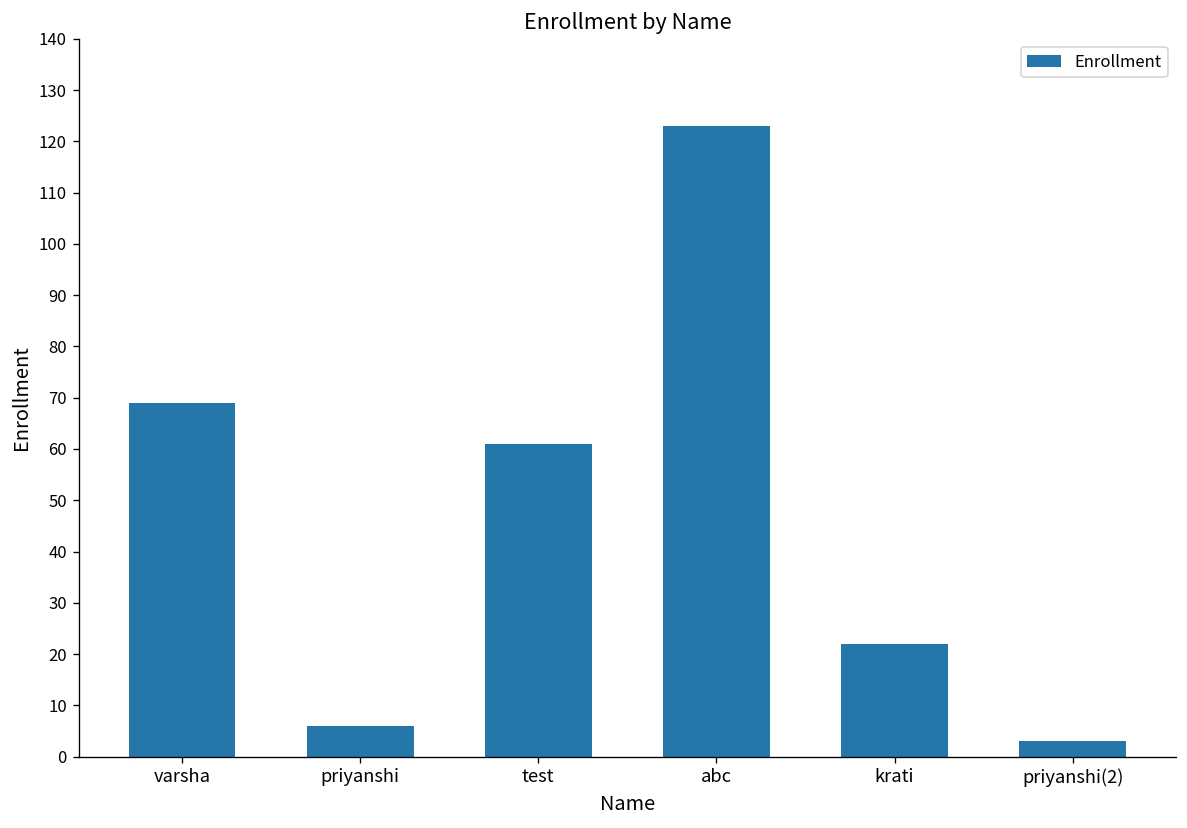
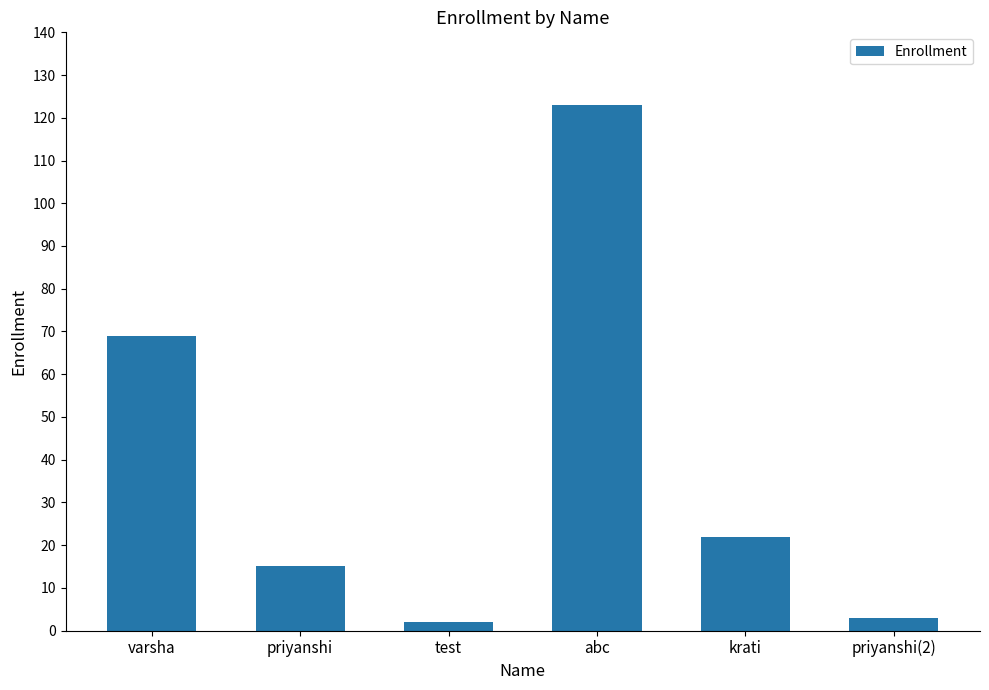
priyanshi: 6 -> 15
test: 61 -> 2
